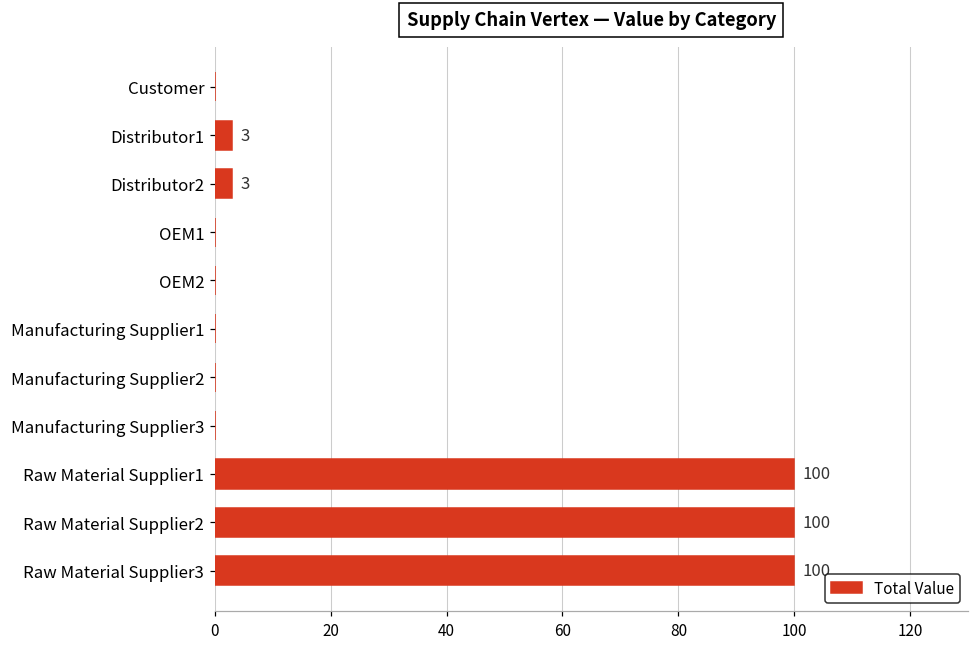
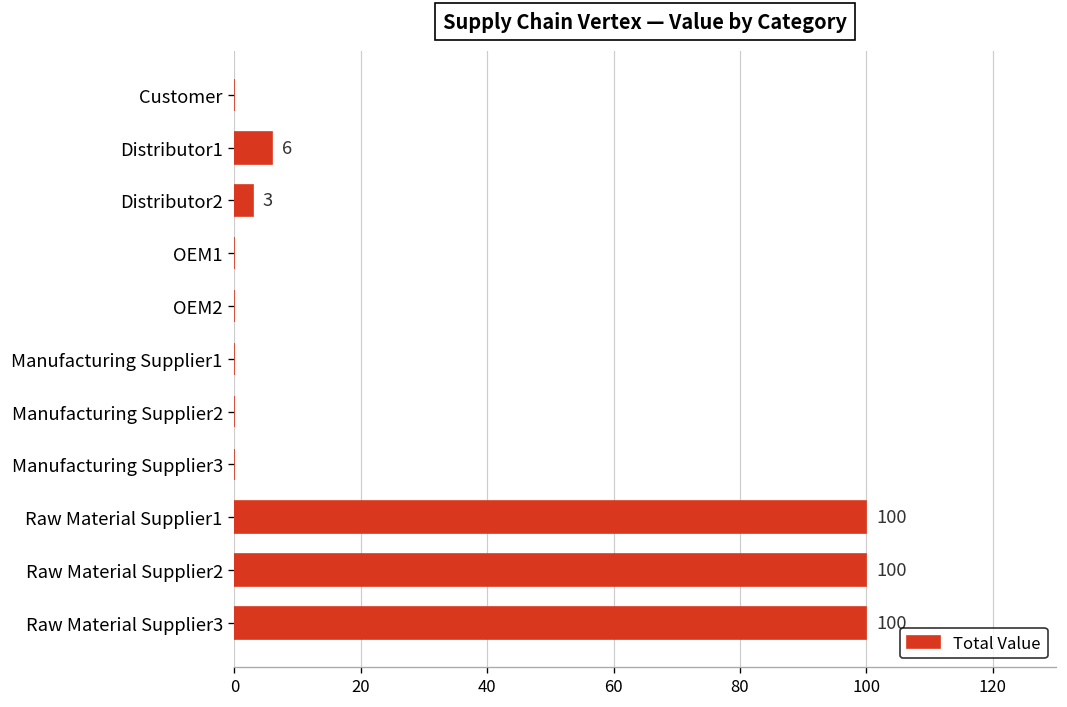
Distributor1: 3 -> 6
